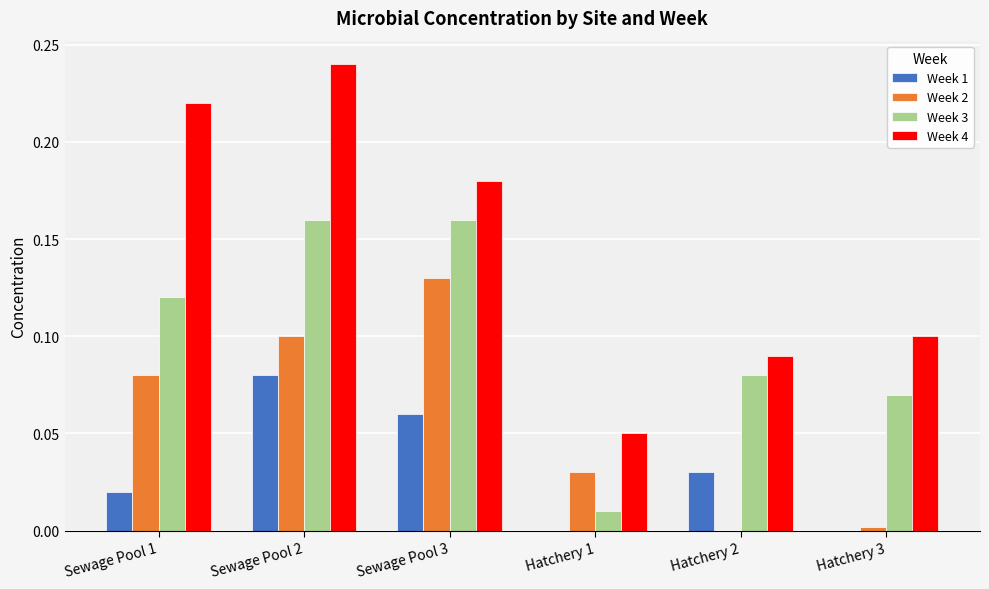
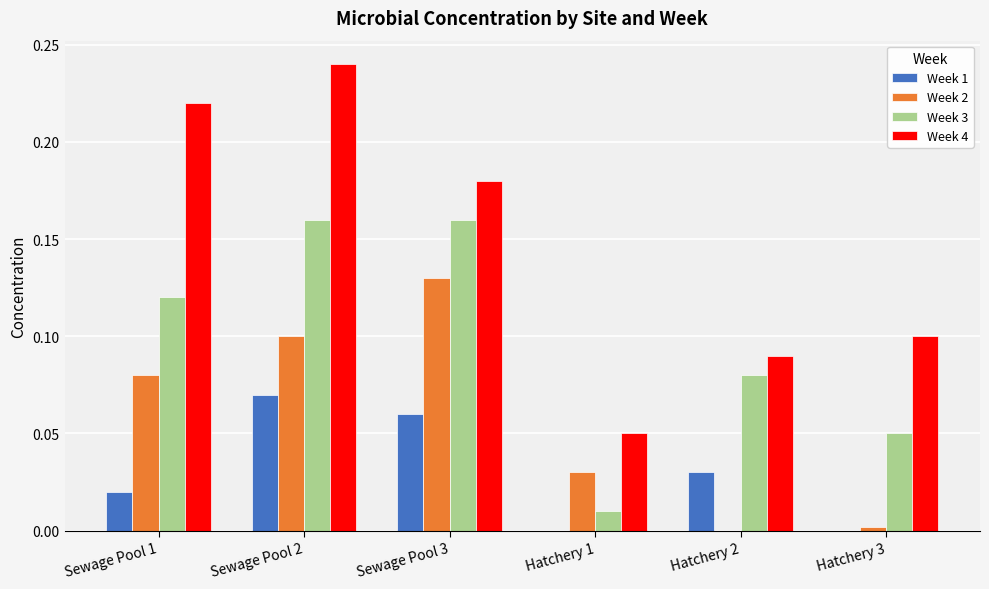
Week 1, Sewage Pool 2: 0.08 -> 0.07
Week 3, Hatchery 3: 0.07 -> 0.05
